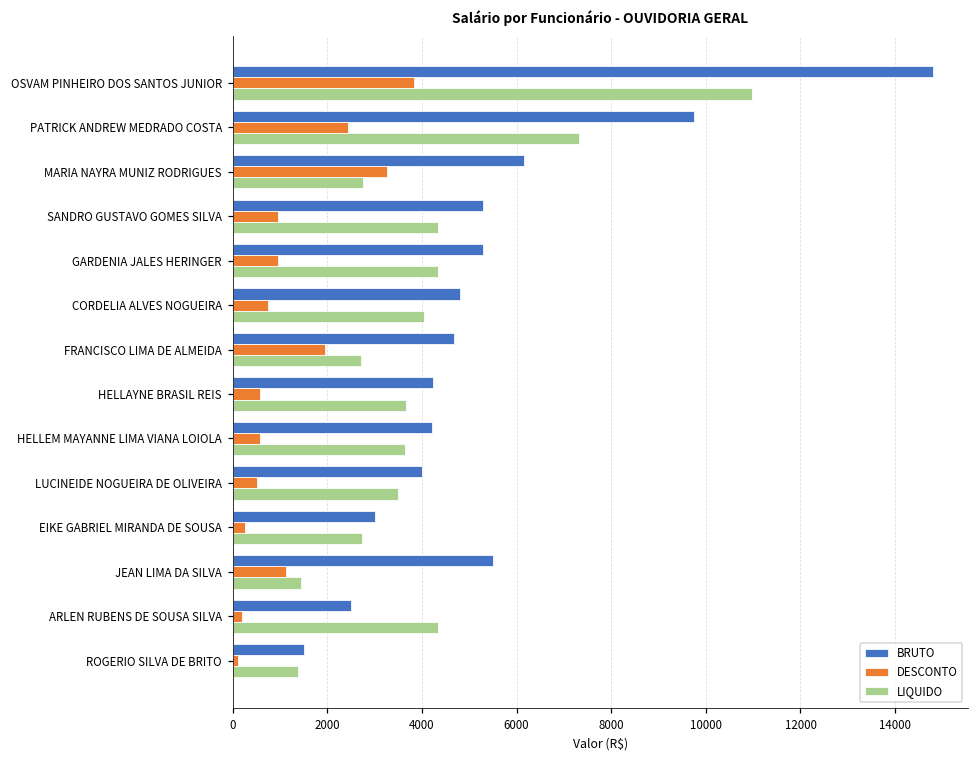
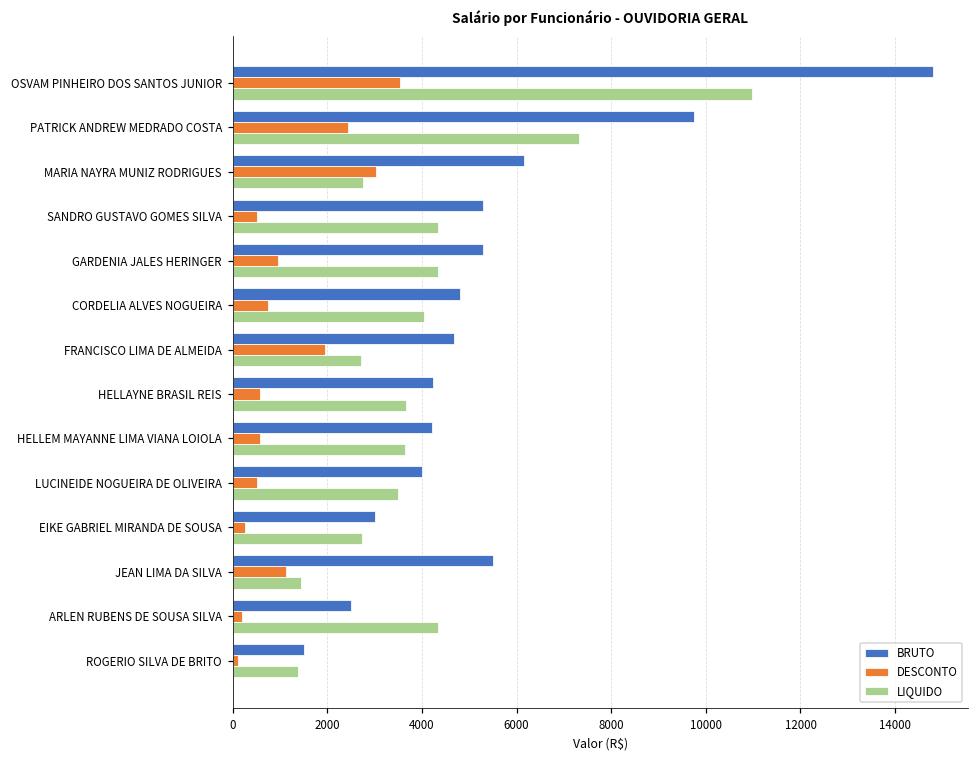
DESCONTO, OSVAM PINHEIRO DOS SANTOS JUNIOR: 3800 -> 3500
DESCONTO, MARIA NAYRA MUNIZ RODRIGUES: 3300 -> 3000
DESCONTO, SANDRO GUSTAVO GOMES SILVA: 1000 -> 500
